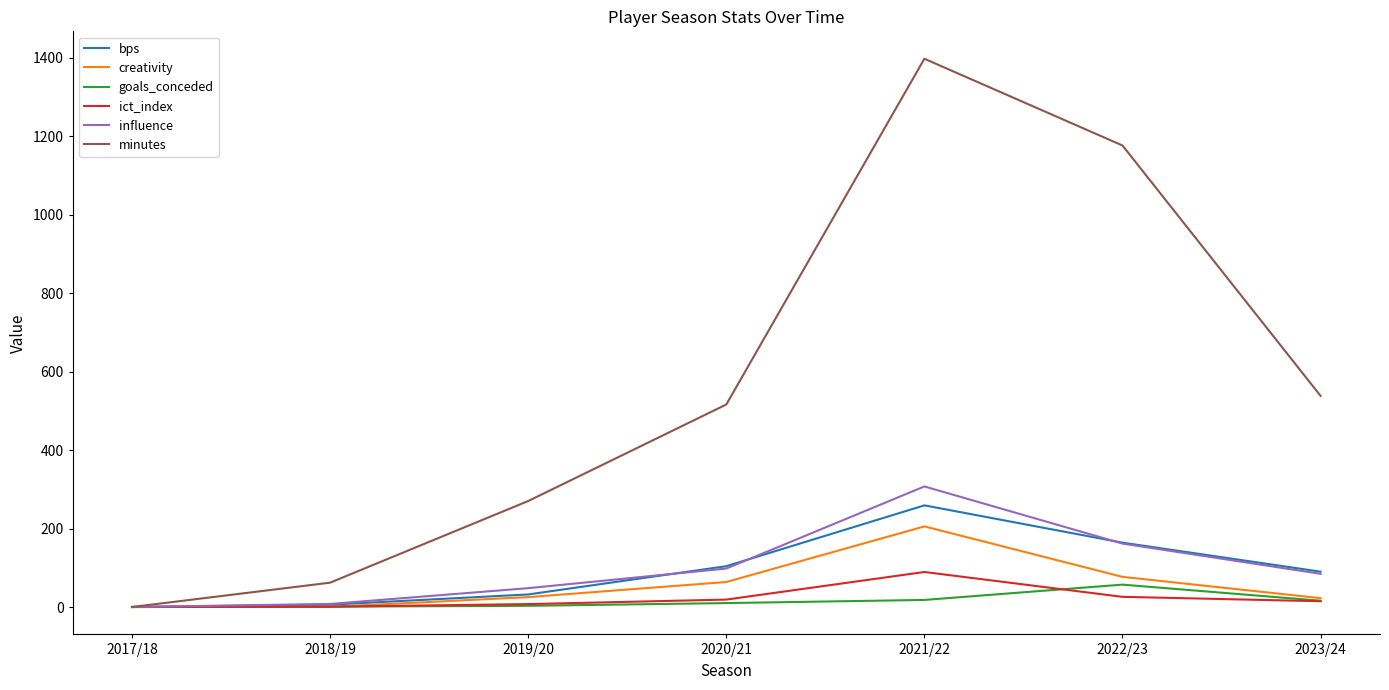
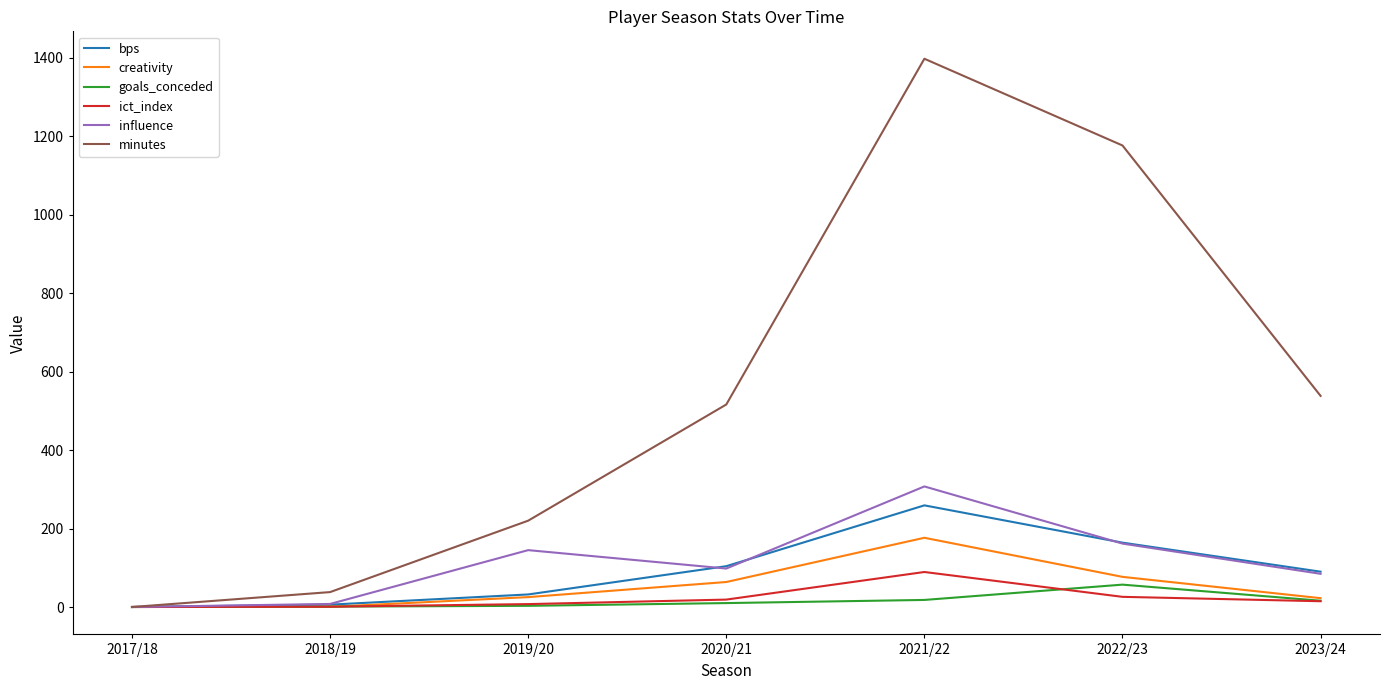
minutes, 2018/19: 60 -> 40
influence, 2019/20: 50 -> 140
minutes, 2019/20: 270 -> 220
creativity, 2021/22: 210 -> 180
